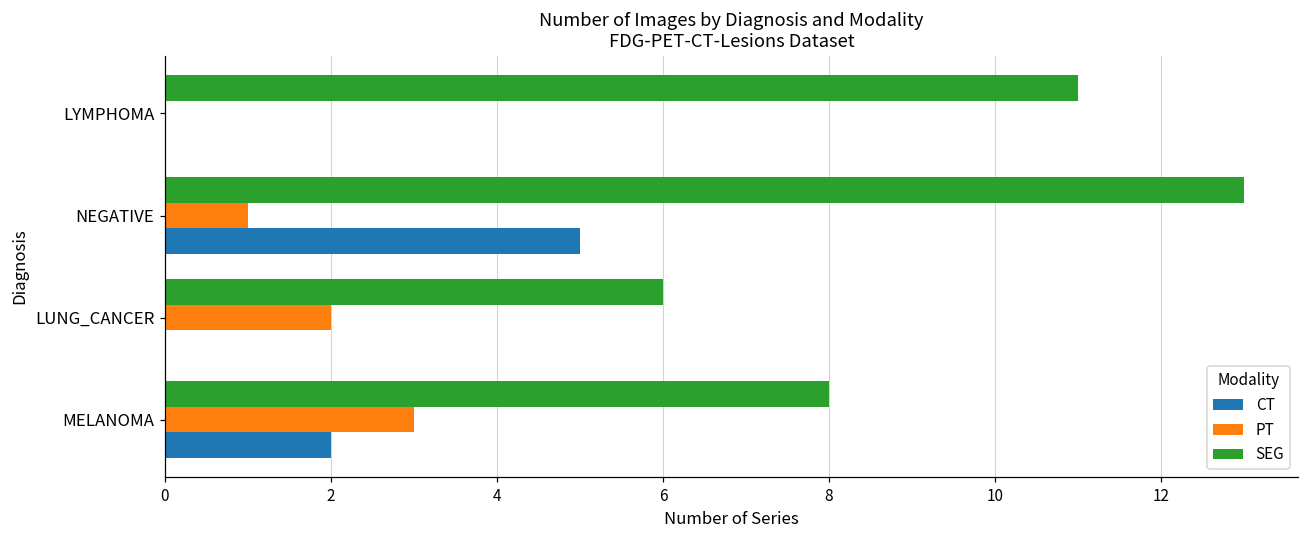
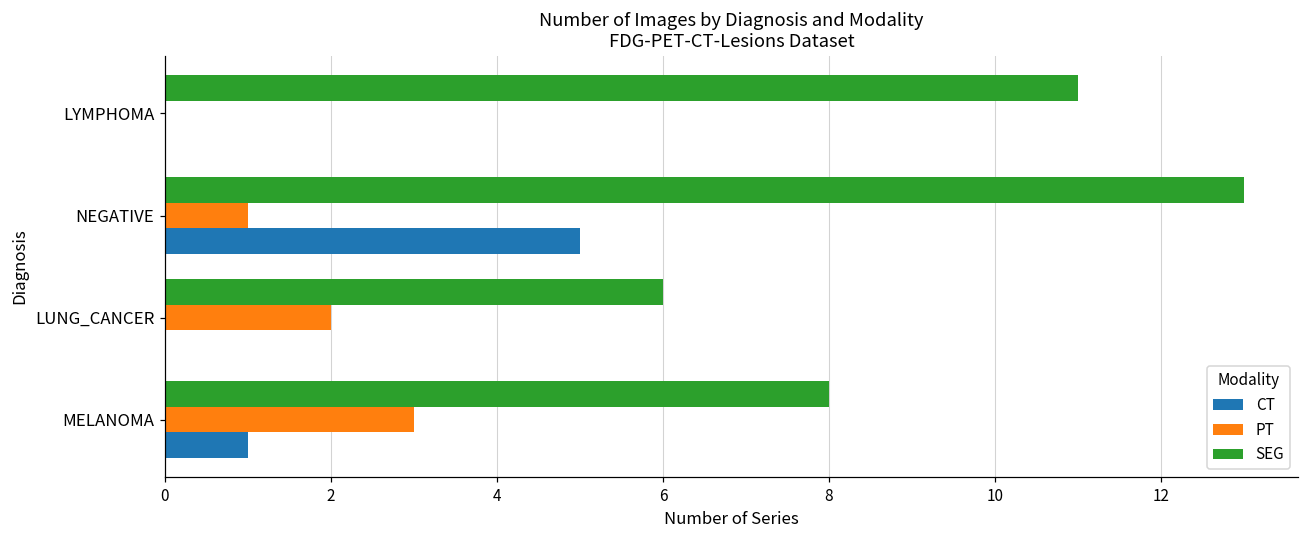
CT, MELANOMA: 2 -> 1
